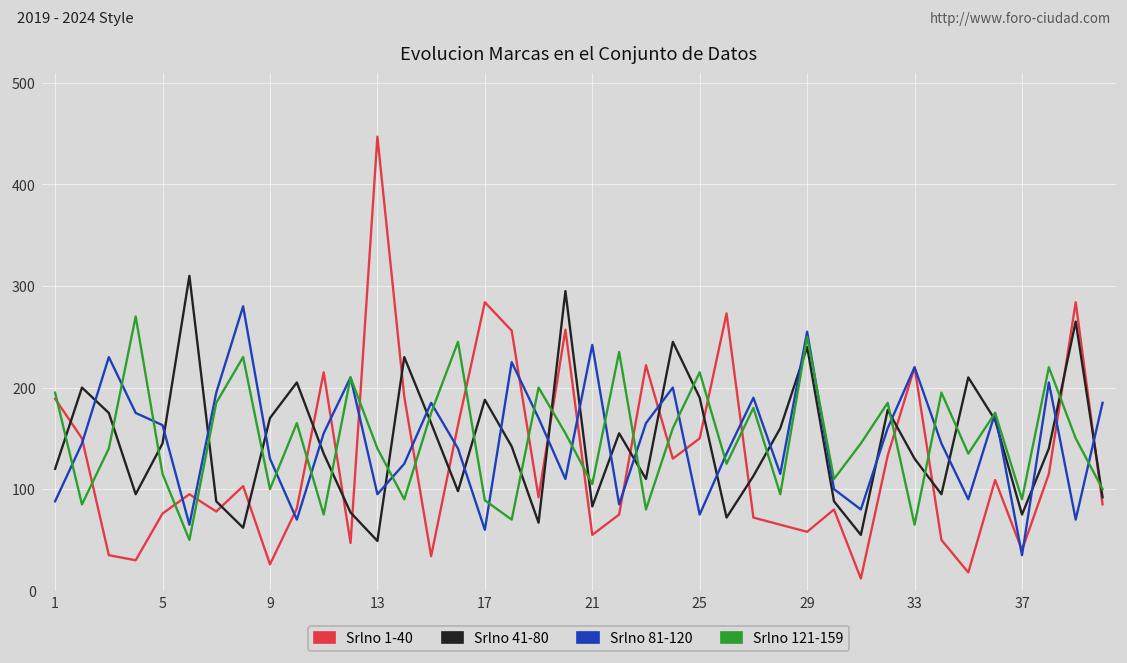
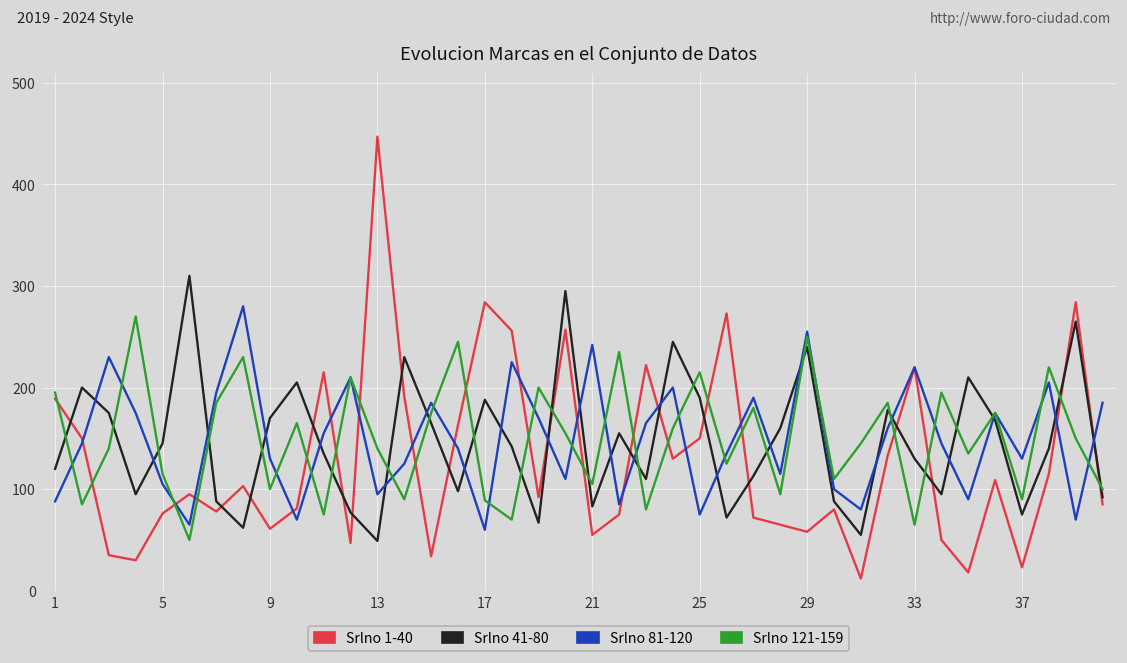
Srlno 81-120, 5: 160 -> 110
Srlno 1-40, 9: 30 -> 60
Srlno 1-40, 37: 40 -> 20
Srlno 81-120, 37: 40 -> 130
